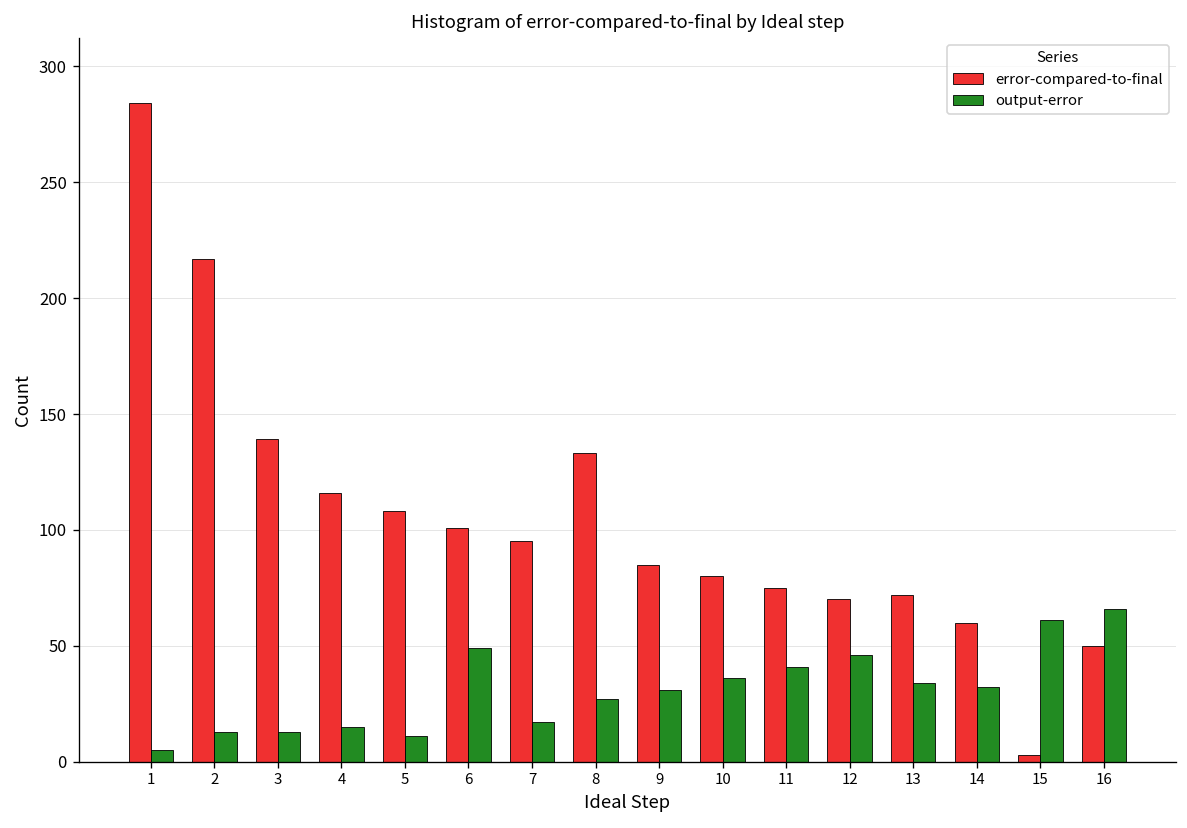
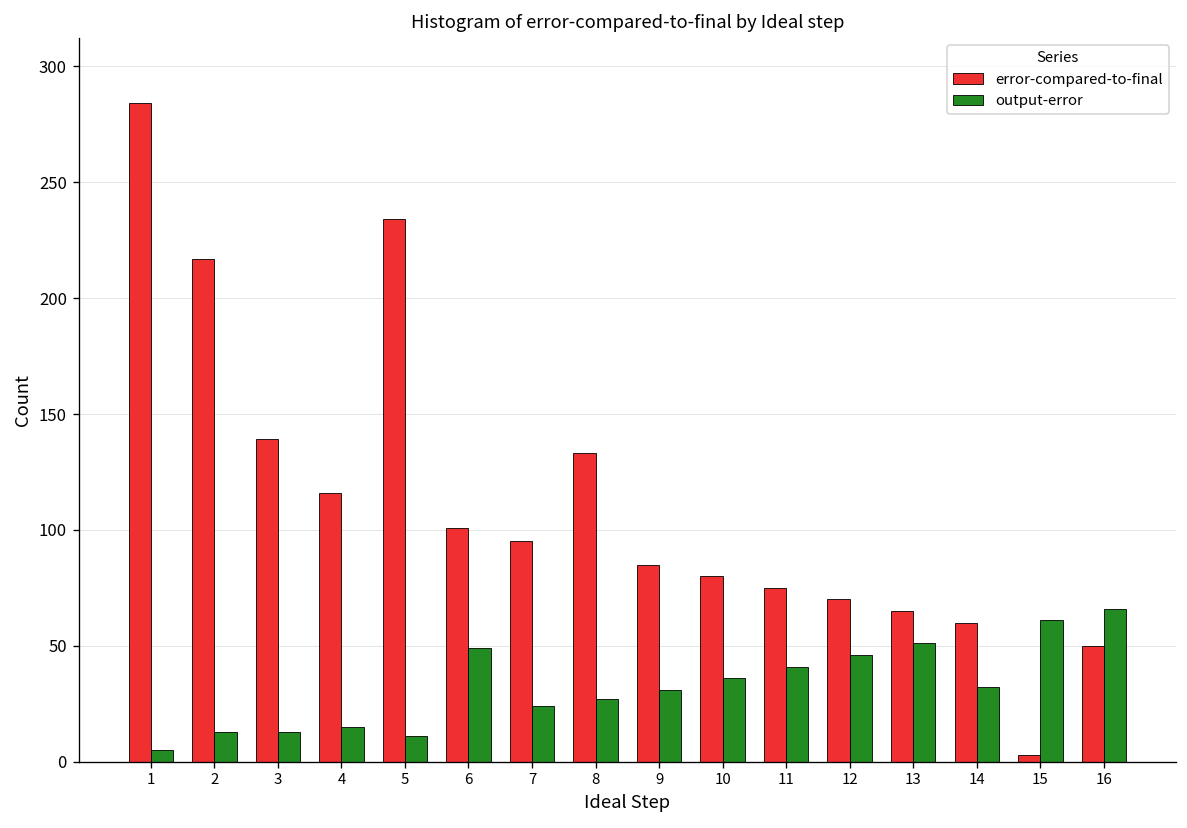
error-compared-to-final, 5: 108 -> 234
output-error, 7: 17 -> 24
error-compared-to-final, 13: 72 -> 65
output-error, 13: 34 -> 51
